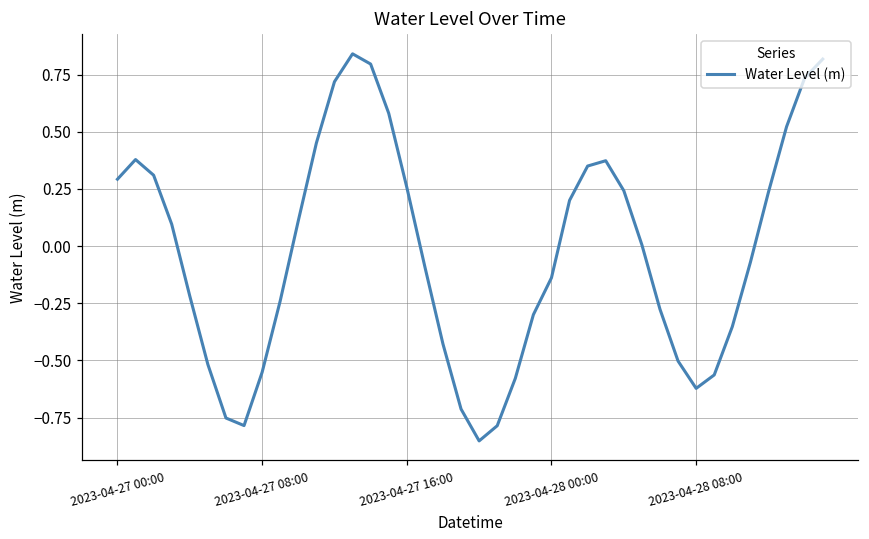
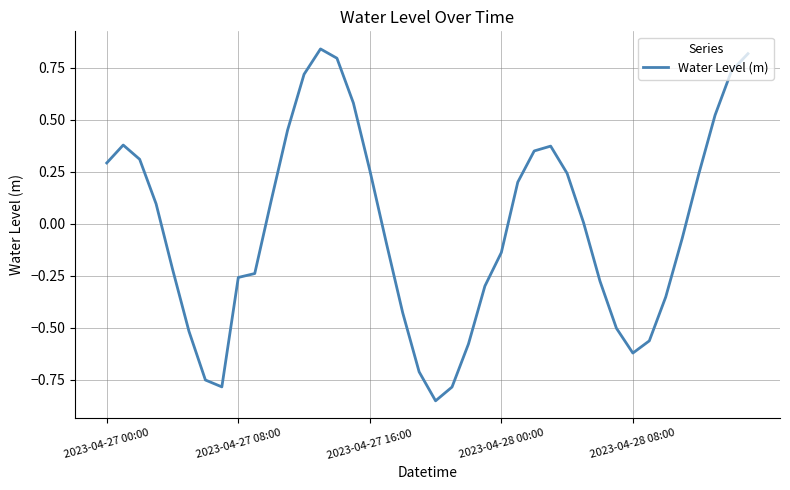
2023-04-27 08:00: -0.55 -> -0.26
